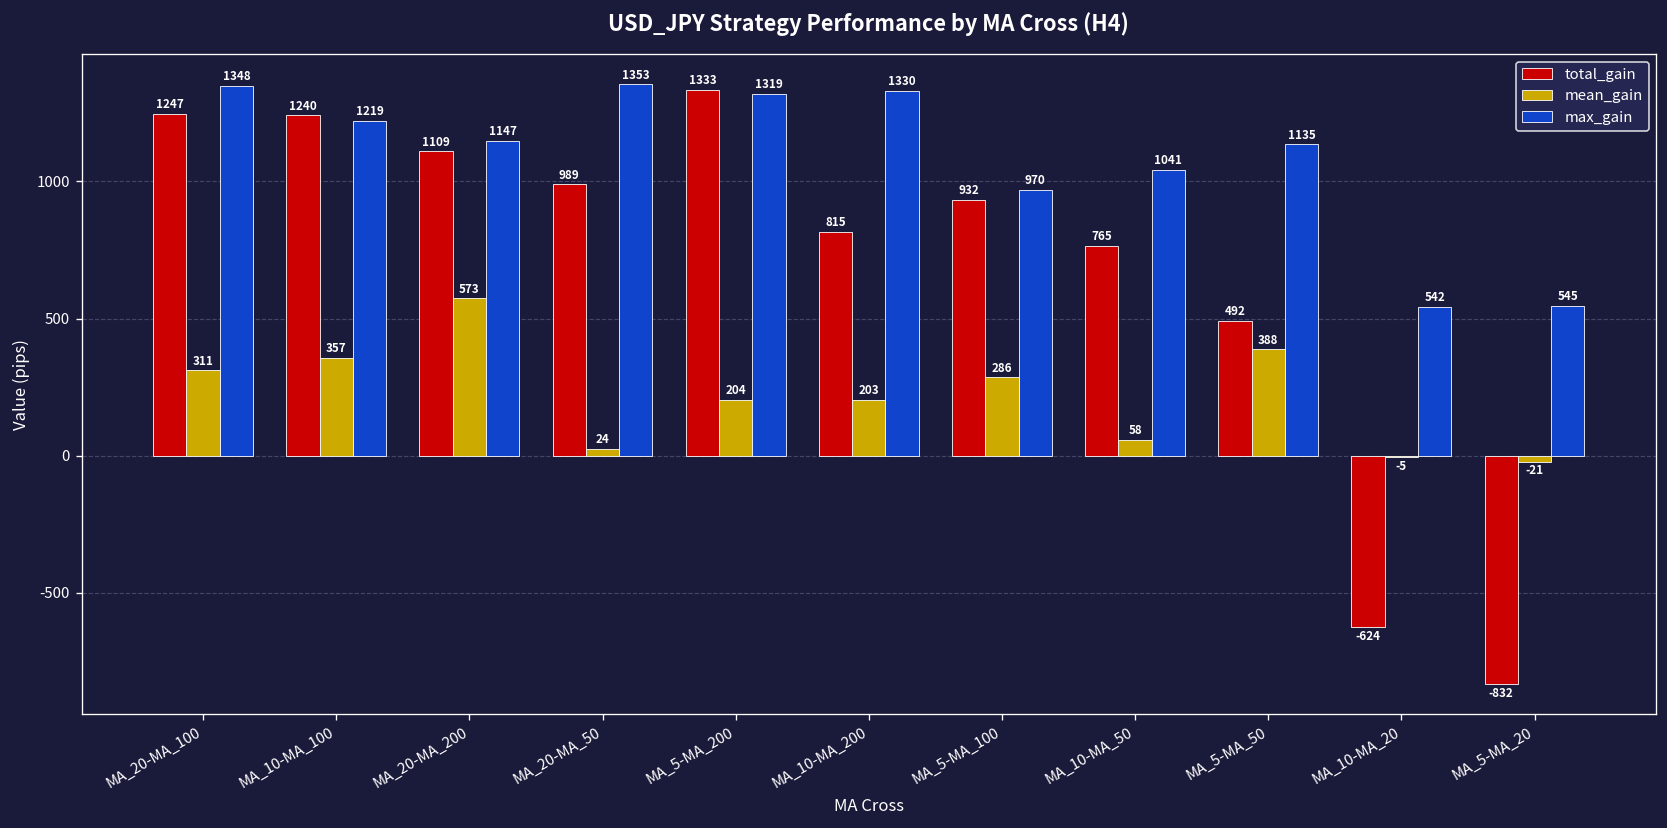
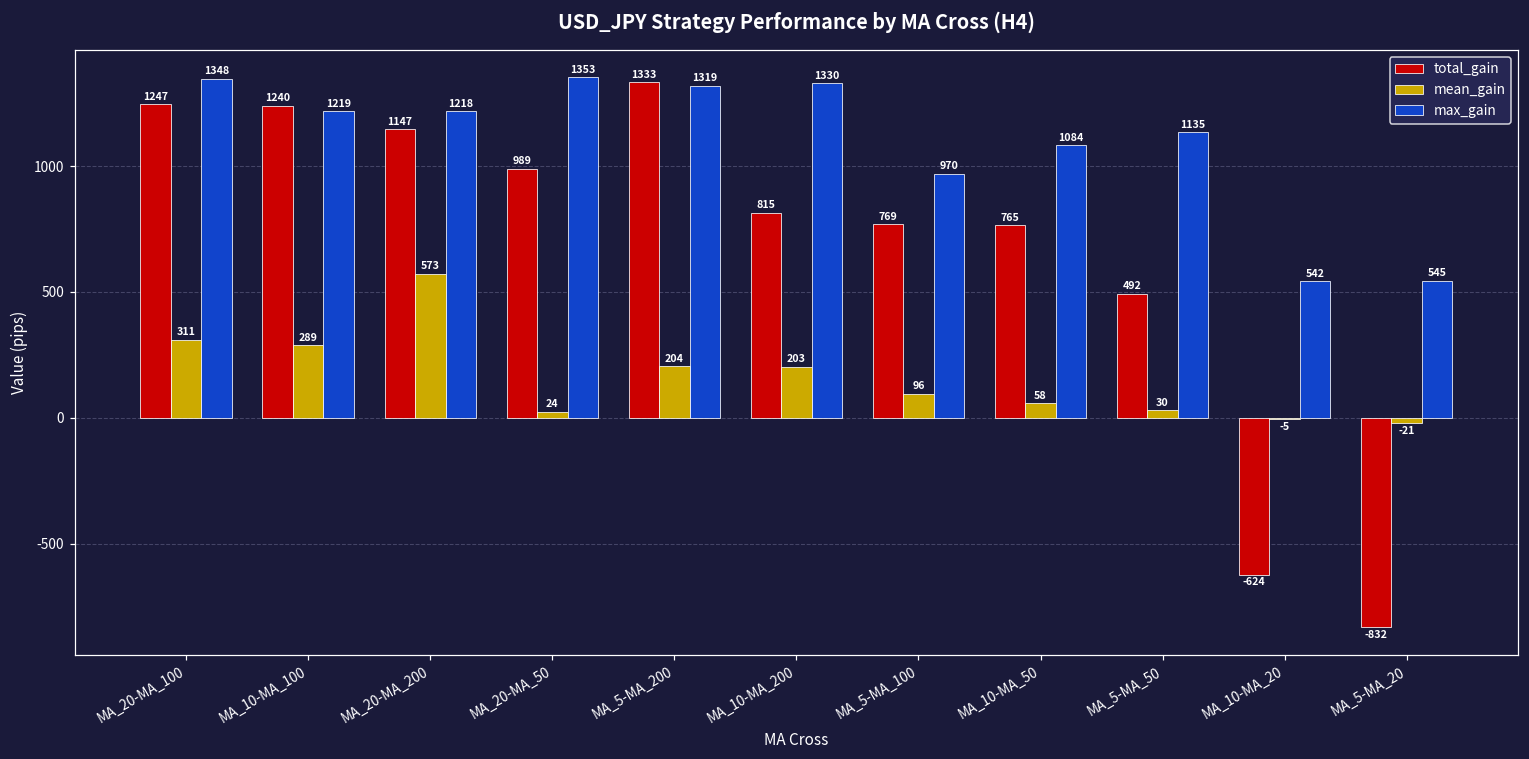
mean_gain, MA_10-MA_100: 357 -> 289
total_gain, MA_20-MA_200: 1109 -> 1147
max_gain, MA_20-MA_200: 1147 -> 1218
total_gain, MA_5-MA_100: 932 -> 769
mean_gain, MA_5-MA_100: 286 -> 96
max_gain, MA_10-MA_50: 1041 -> 1084
mean_gain, MA_5-MA_50: 388 -> 30
